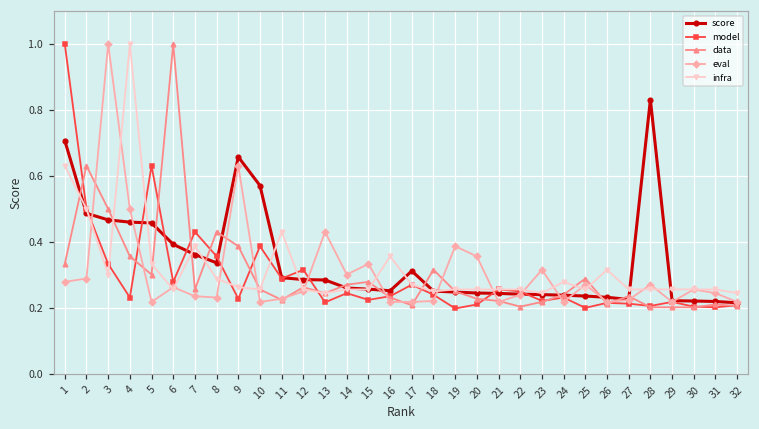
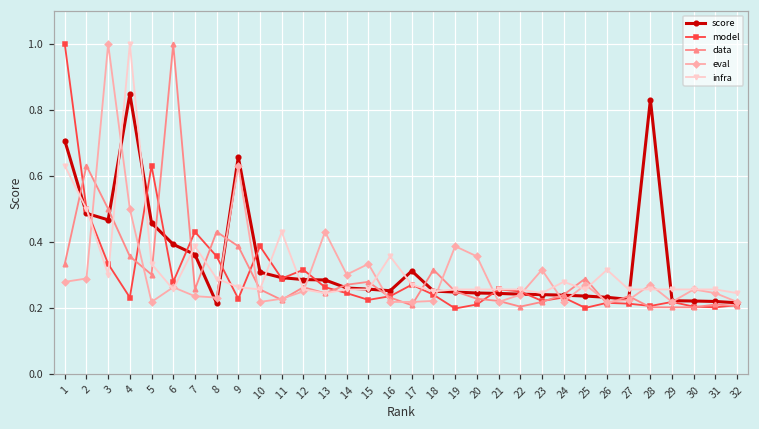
score, 4: 0.46 -> 0.85
score, 8: 0.34 -> 0.21
score, 10: 0.57 -> 0.31
model, 13: 0.22 -> 0.26
